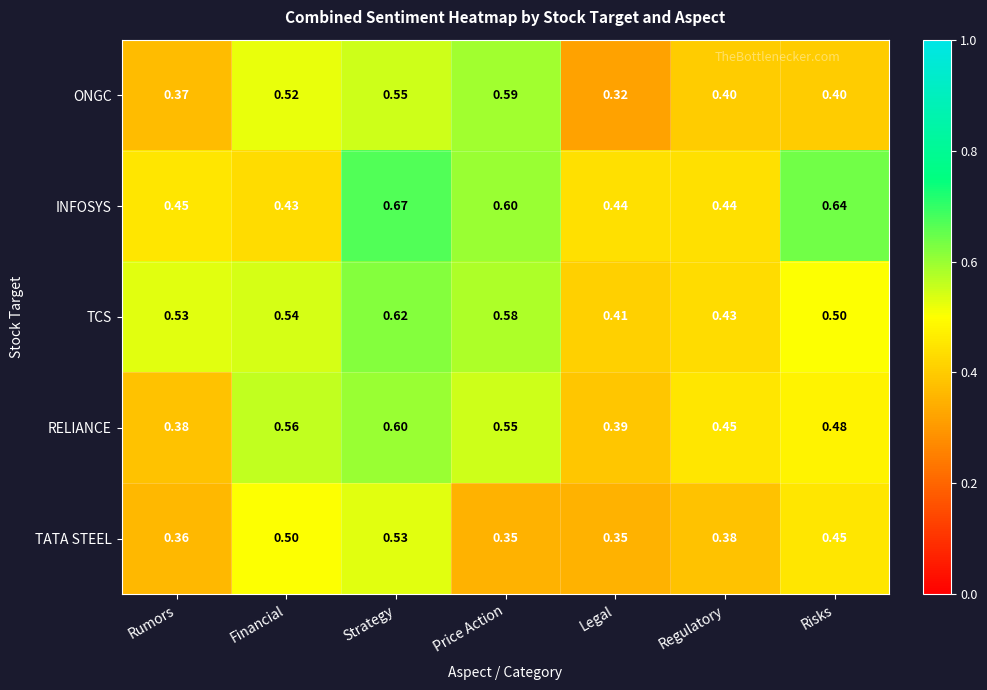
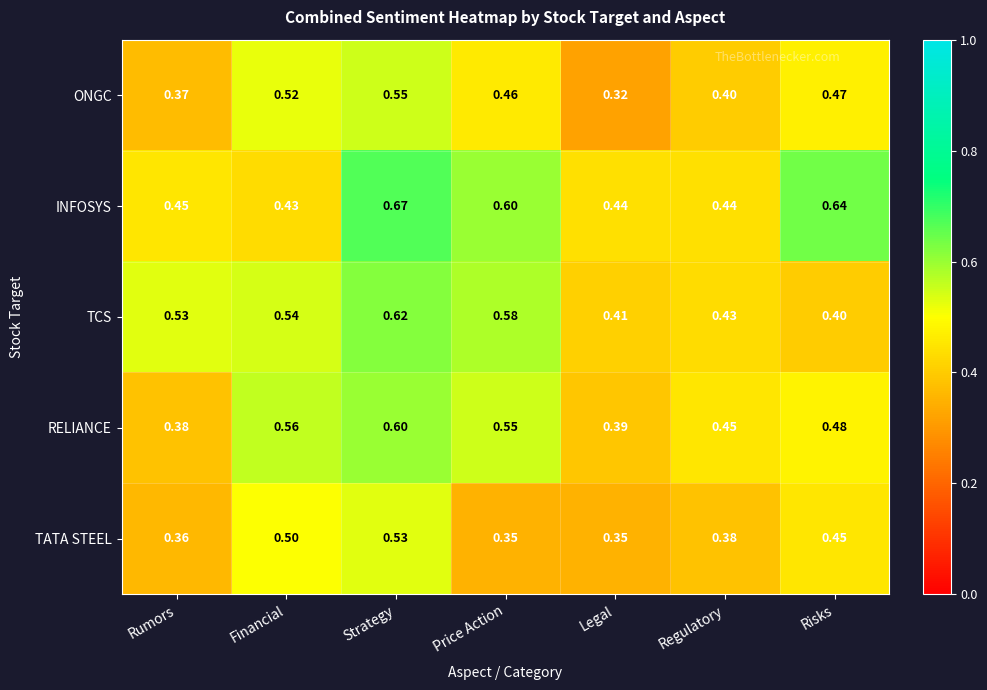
ONGC, Price Action: 0.59 -> 0.46
ONGC, Risks: 0.40 -> 0.47
TCS, Risks: 0.50 -> 0.40
